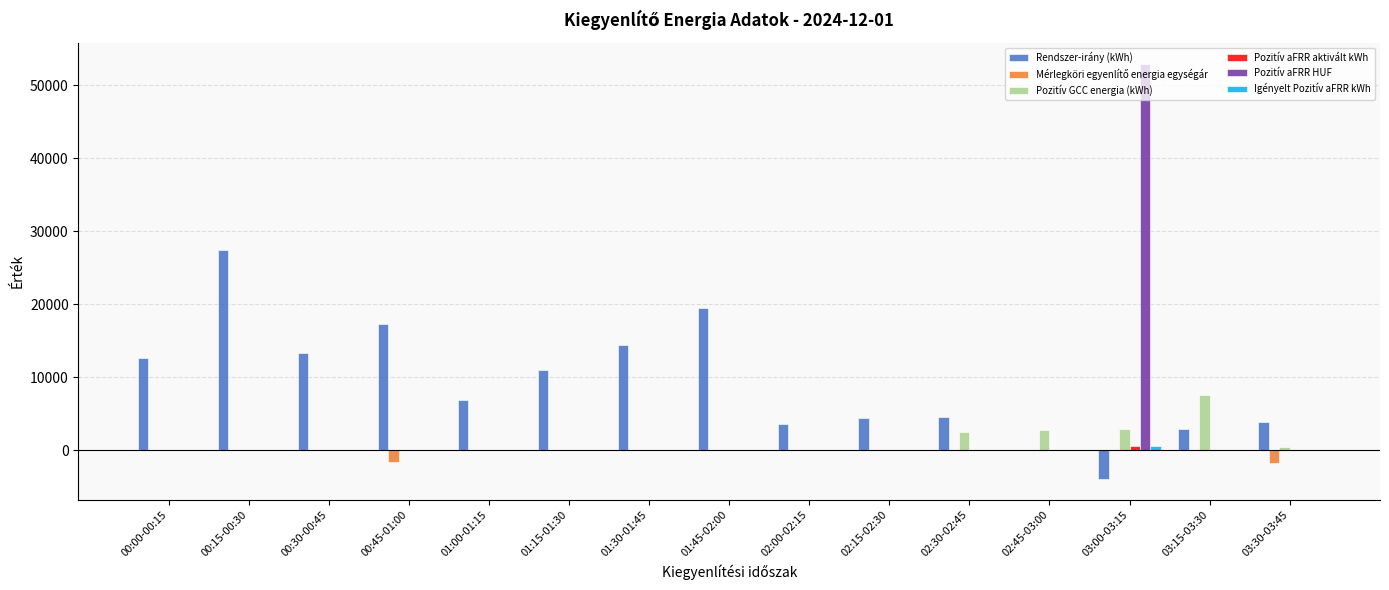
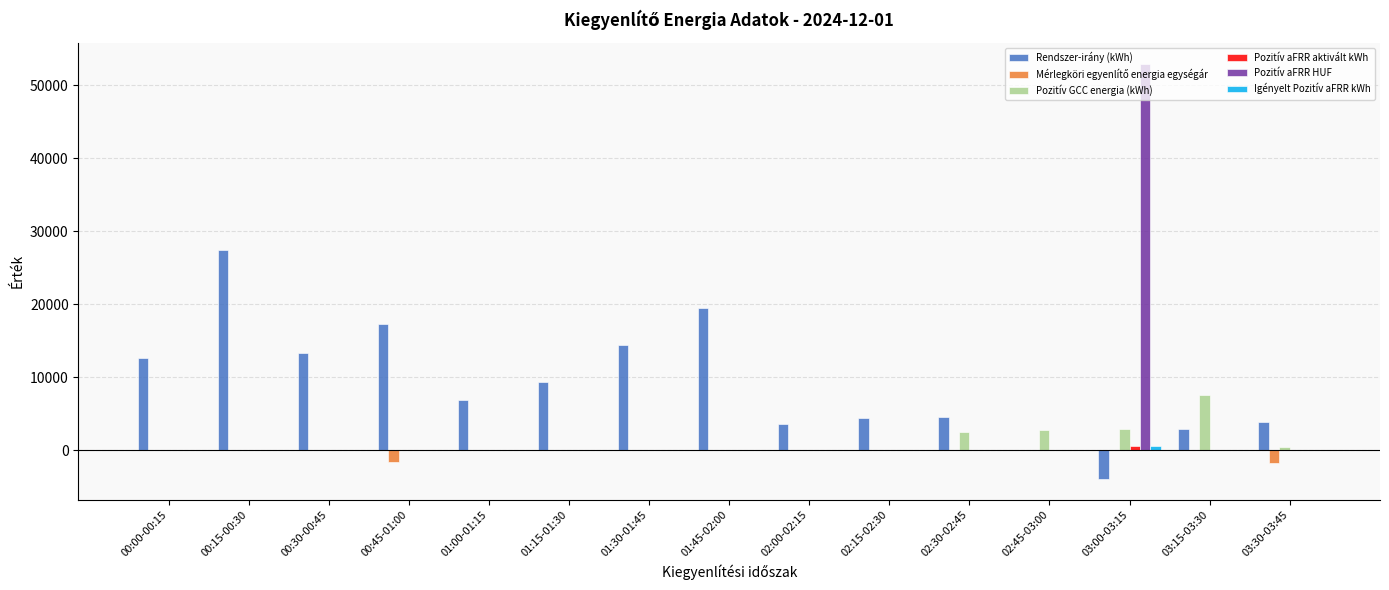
Rendszer-irány (kWh), 01:15-01:30: 11000 -> 9000
